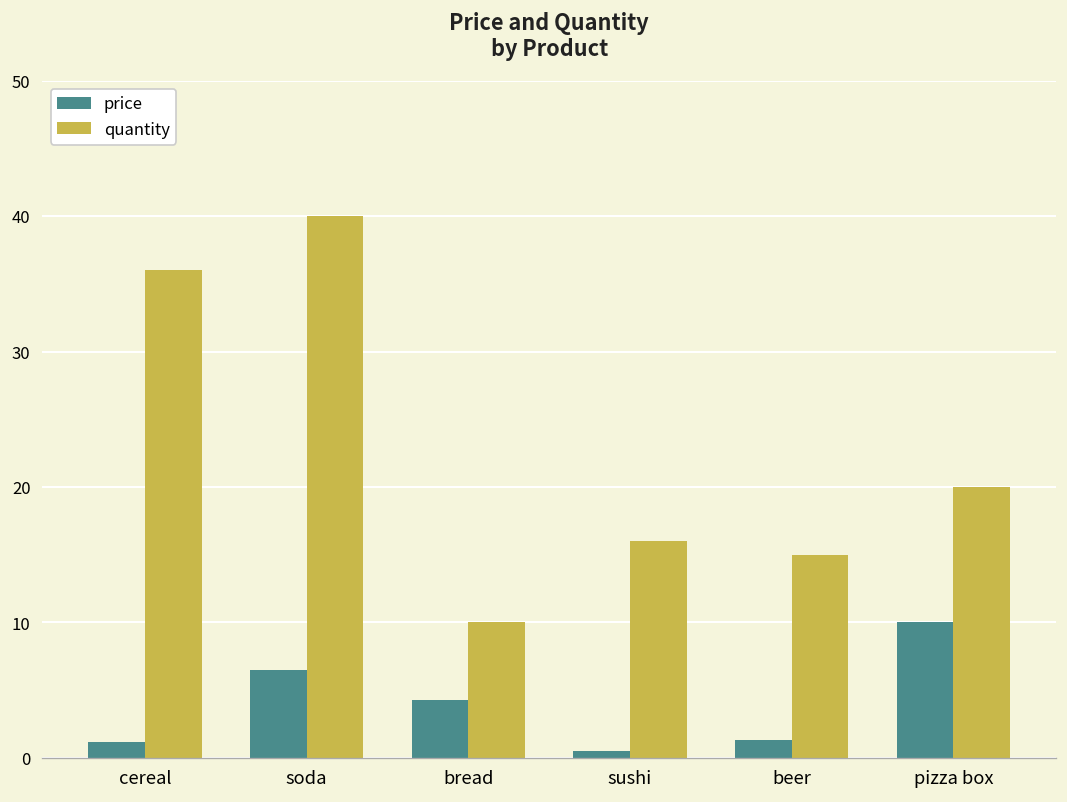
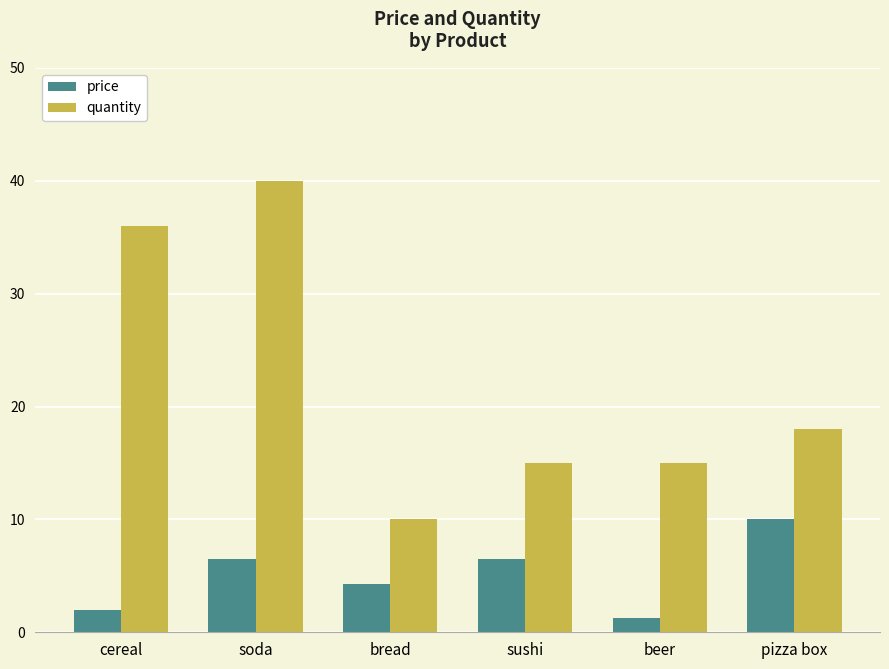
price, cereal: 1.2 -> 2.0
price, sushi: 0.5 -> 6.5
quantity, sushi: 16 -> 15
quantity, pizza box: 20 -> 18
